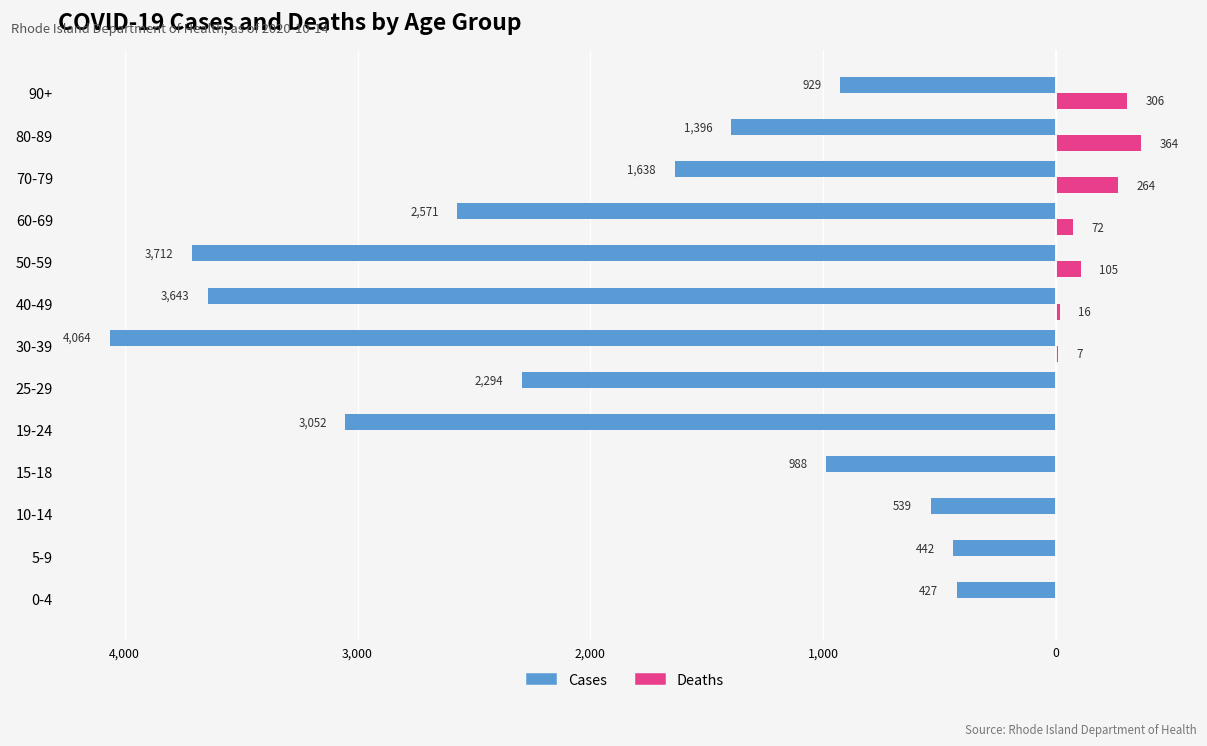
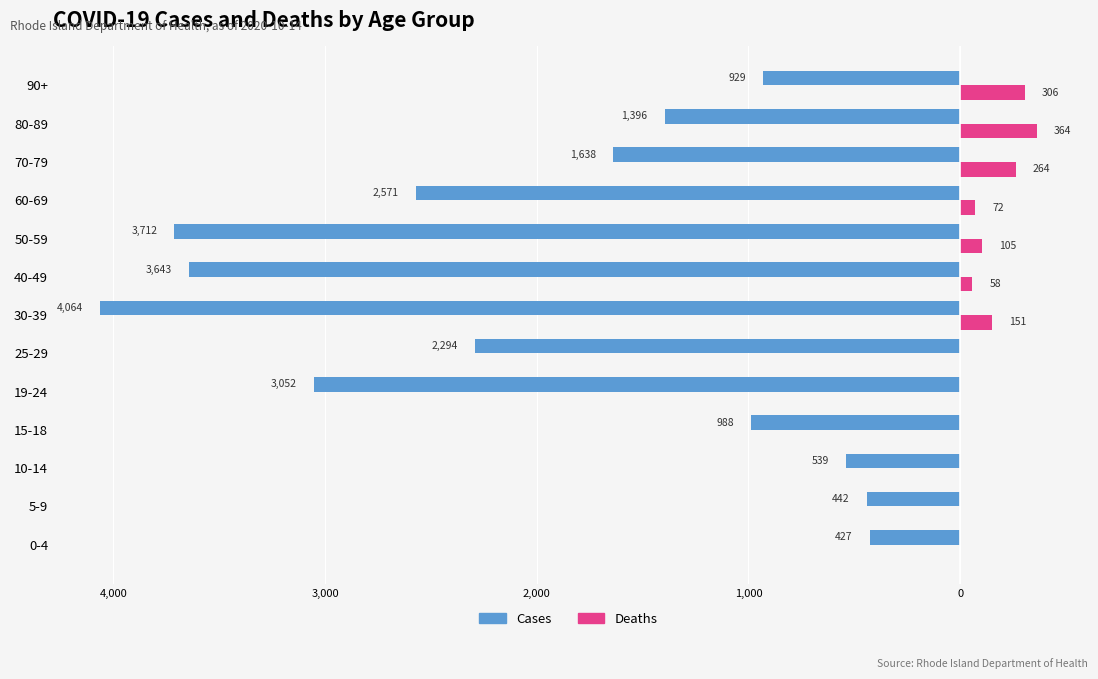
Deaths, 40-49: 16 -> 58
Deaths, 30-39: 7 -> 151
